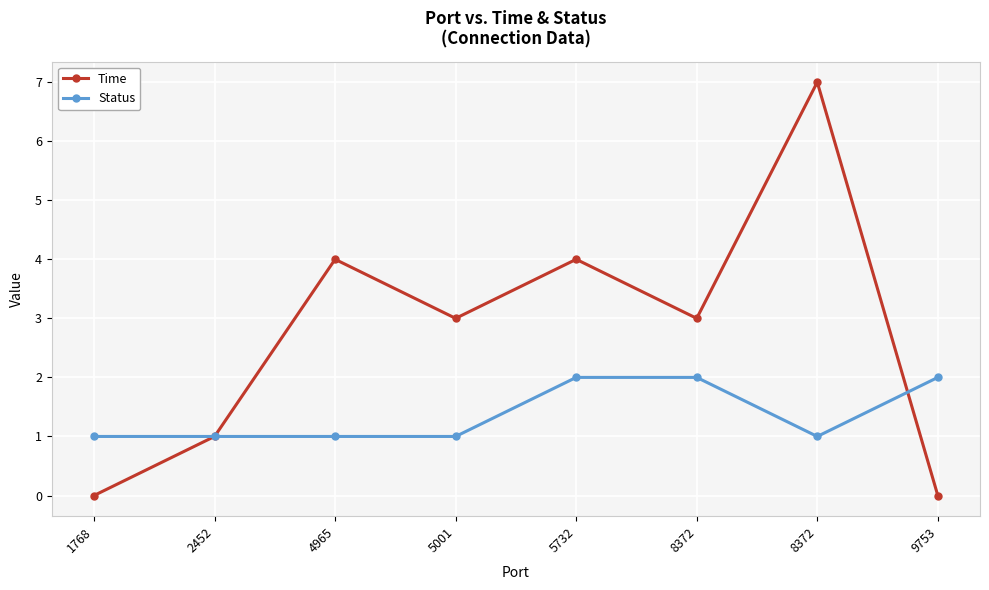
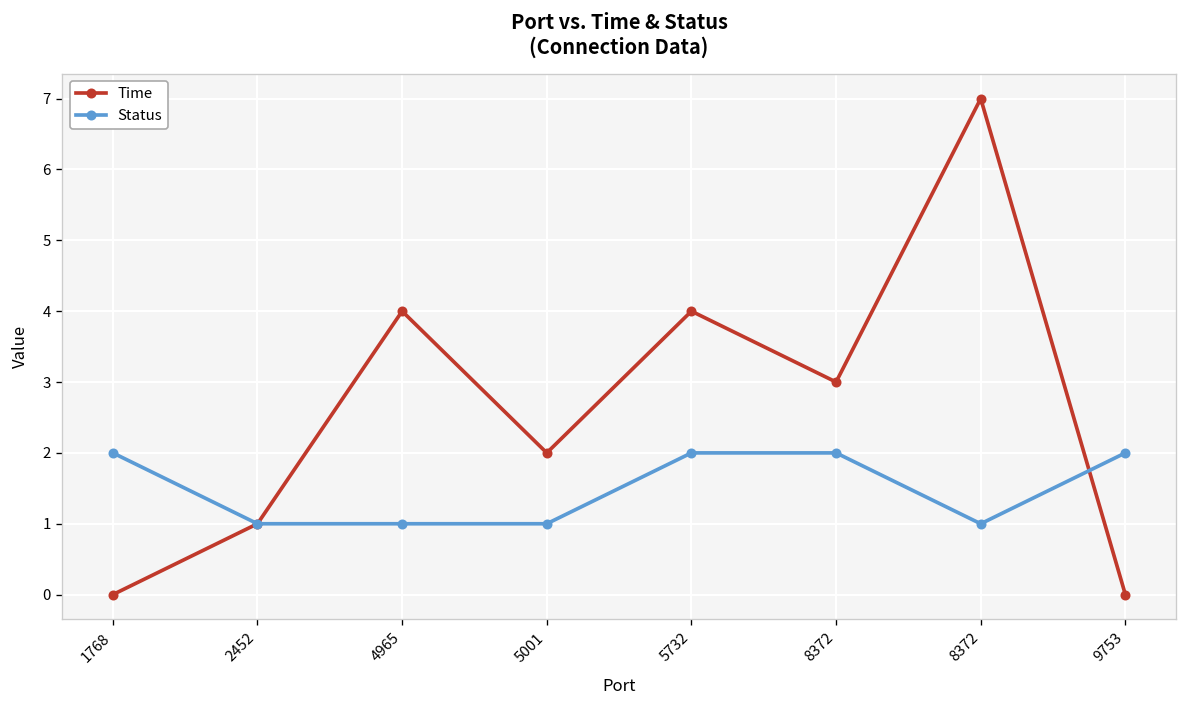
Status, 1768: 1 -> 2
Time, 5001: 3 -> 2
